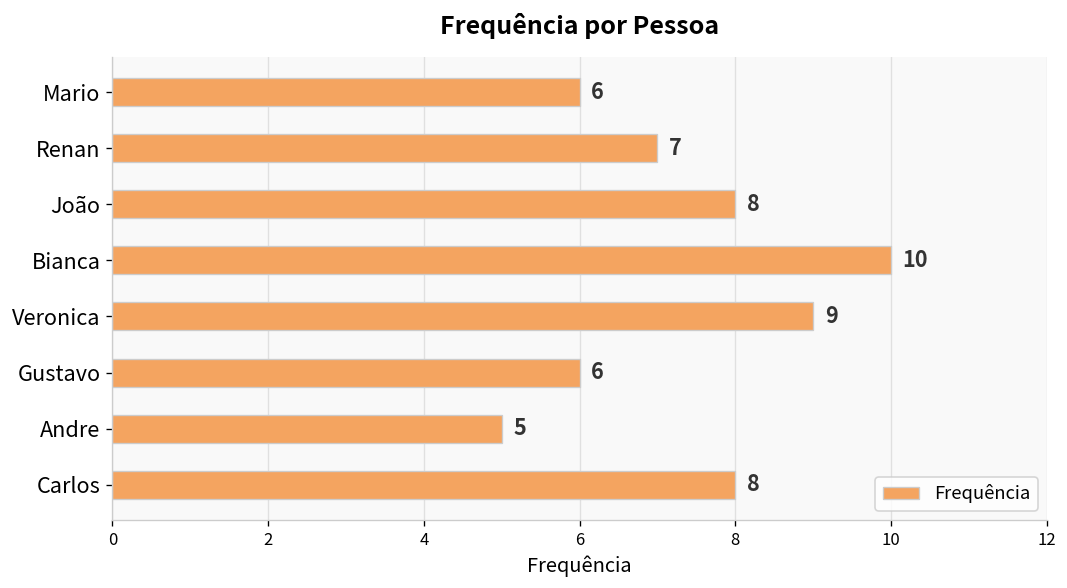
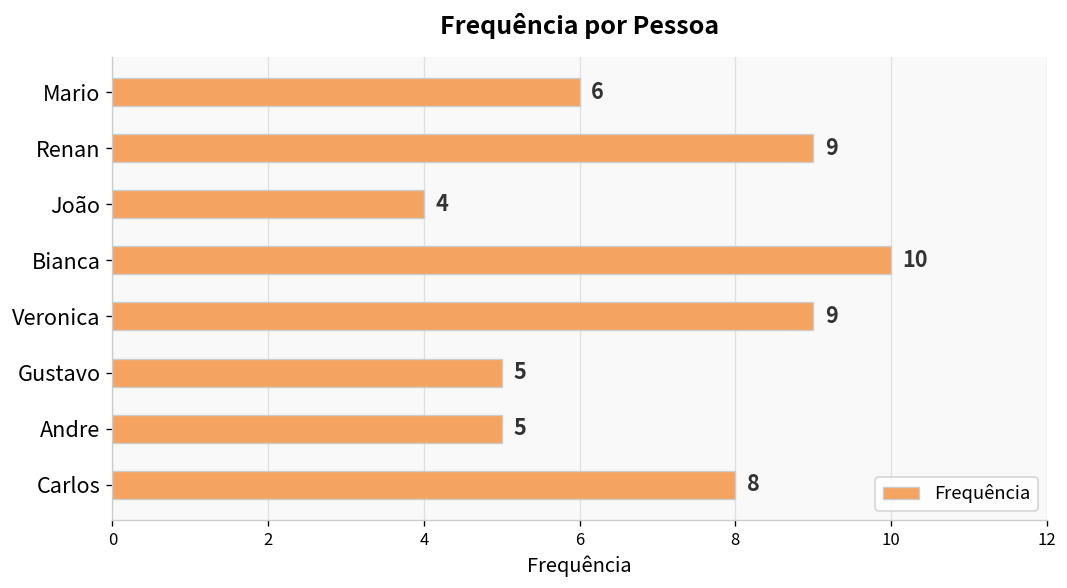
Renan: 7 -> 9
João: 8 -> 4
Gustavo: 6 -> 5
